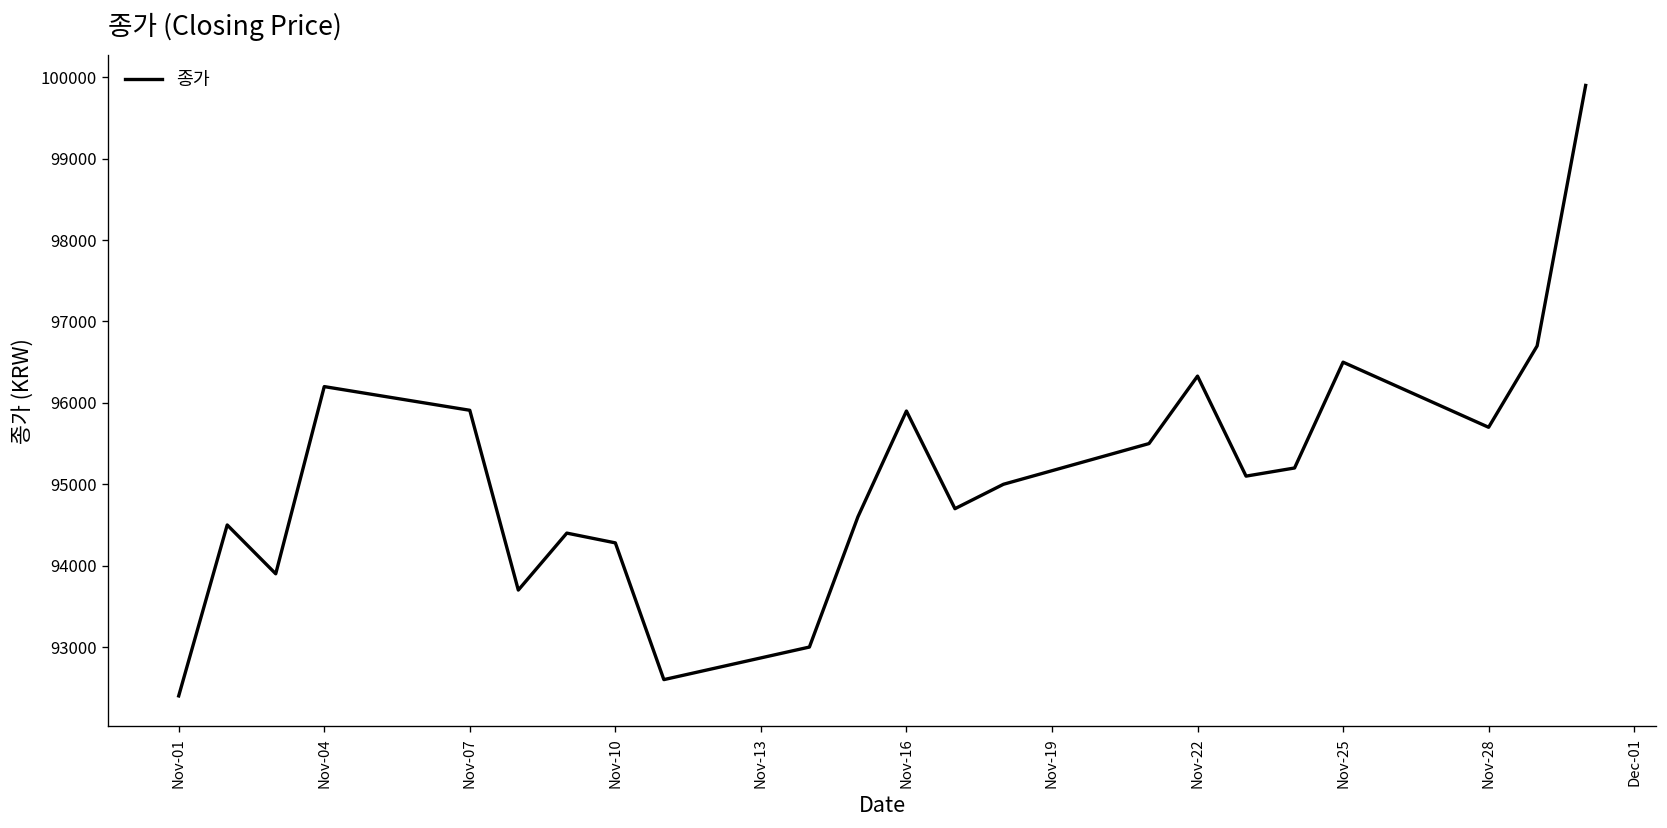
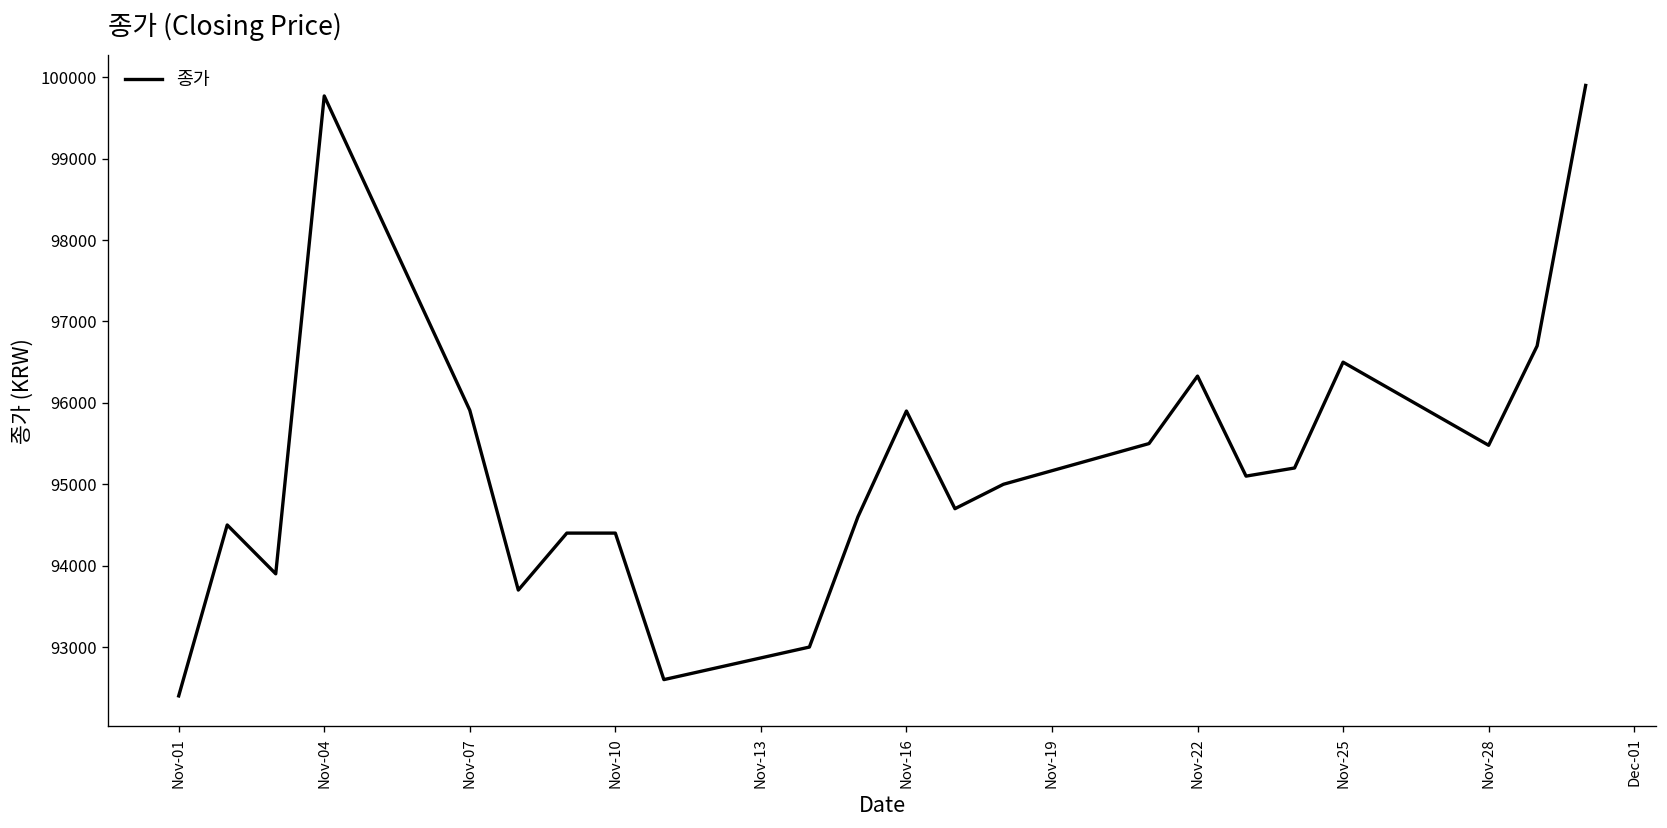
Nov-04: 96200 -> 99800
Nov-10: 94300 -> 94400
Nov-28: 95700 -> 95500
